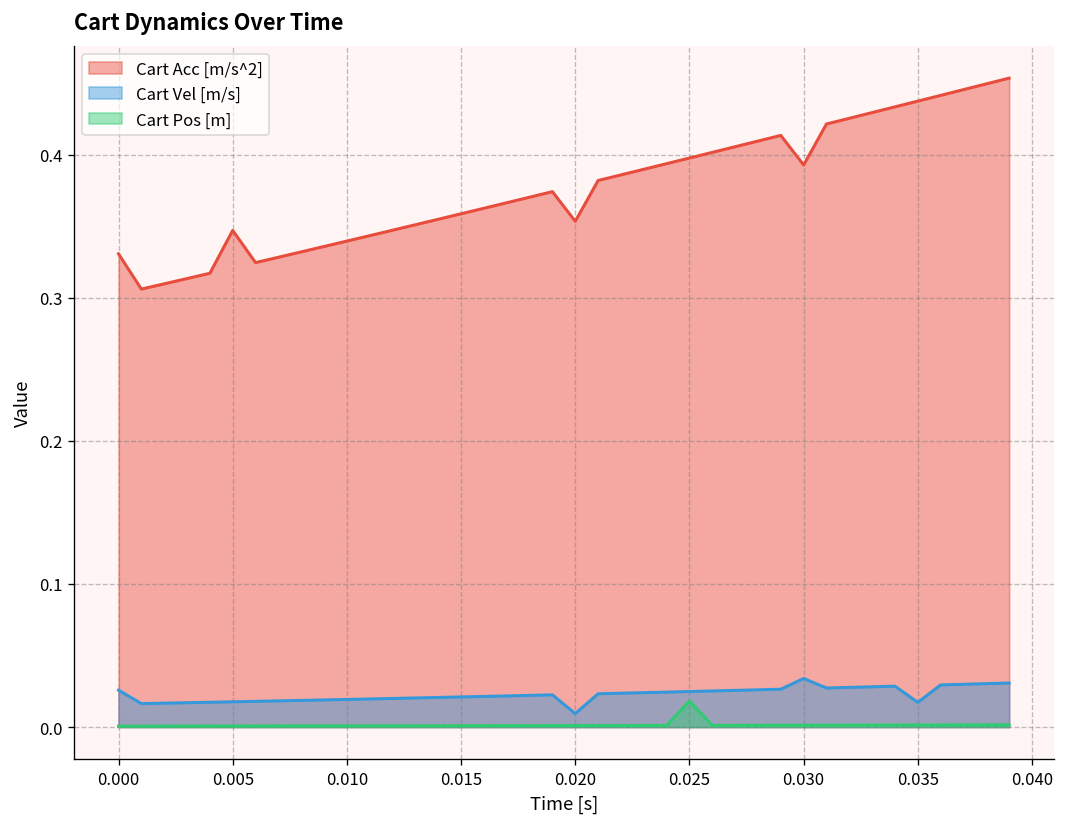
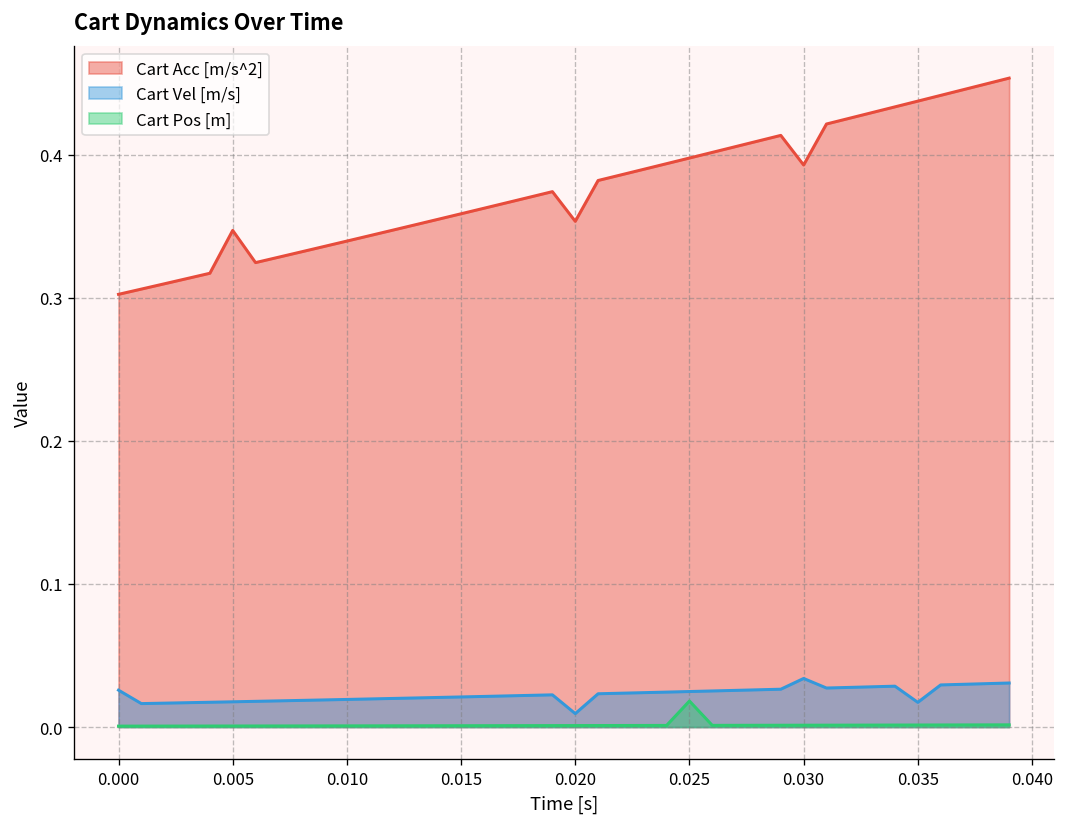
Cart Acc [m/s^2], 0.000: 0.331 -> 0.302
